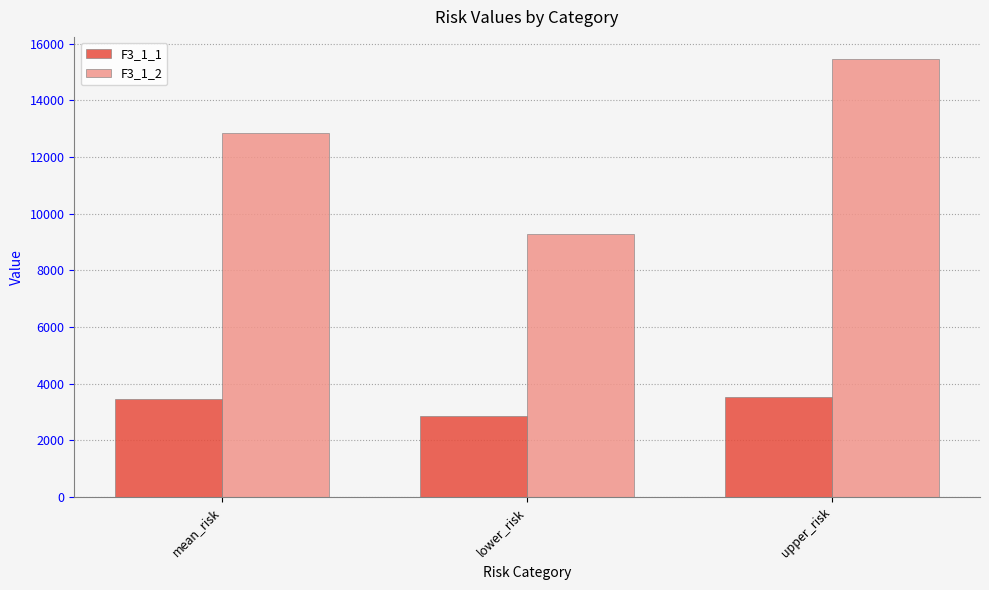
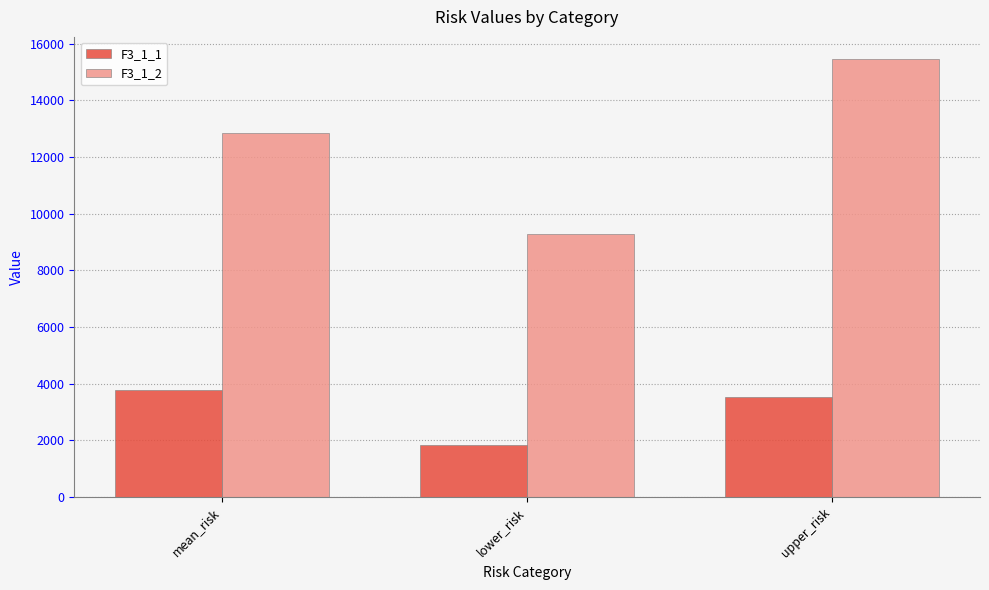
F3_1_1, mean_risk: 3500 -> 3800
F3_1_1, lower_risk: 2800 -> 1800
